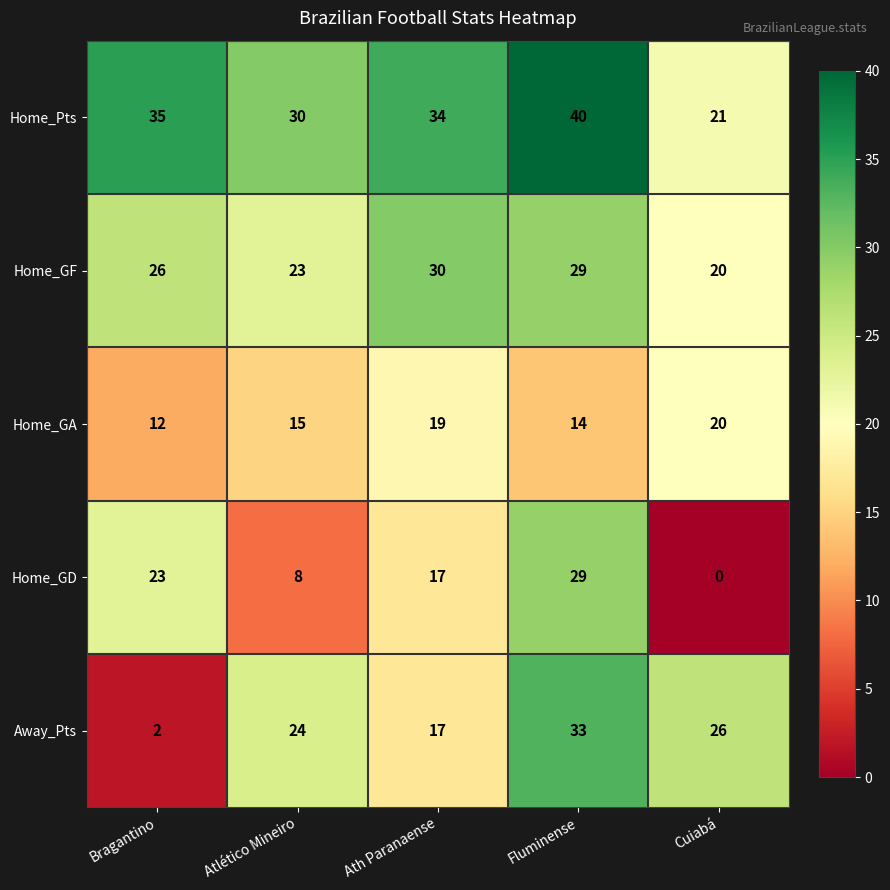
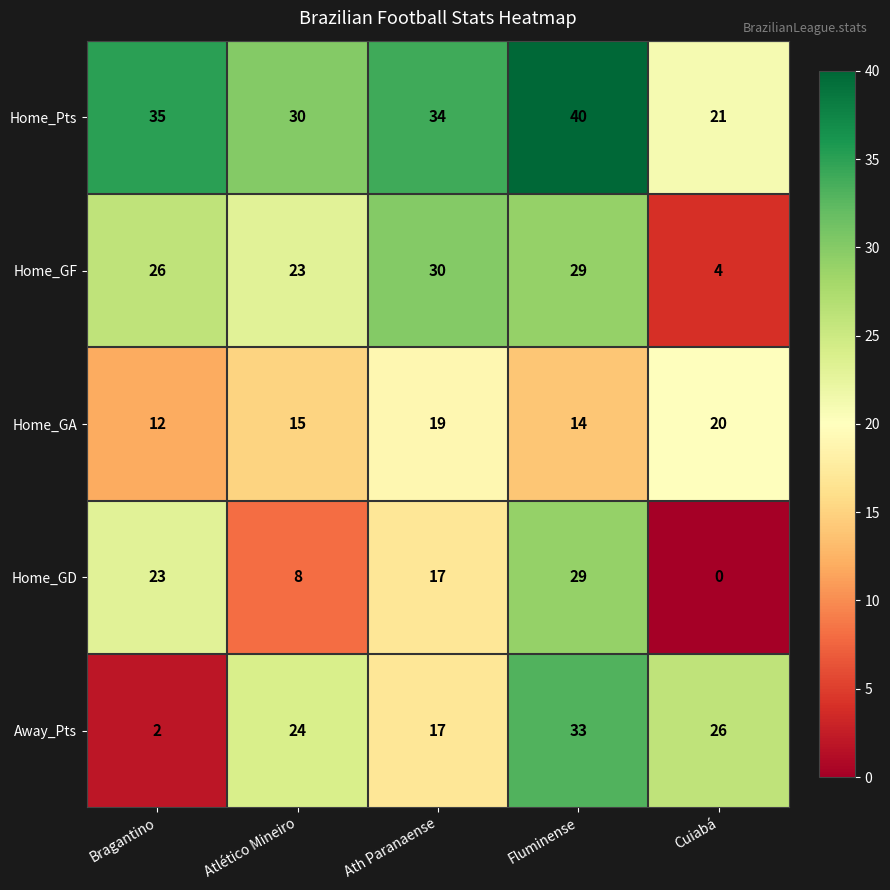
Home_GF, Cuiabá: 20 -> 4
